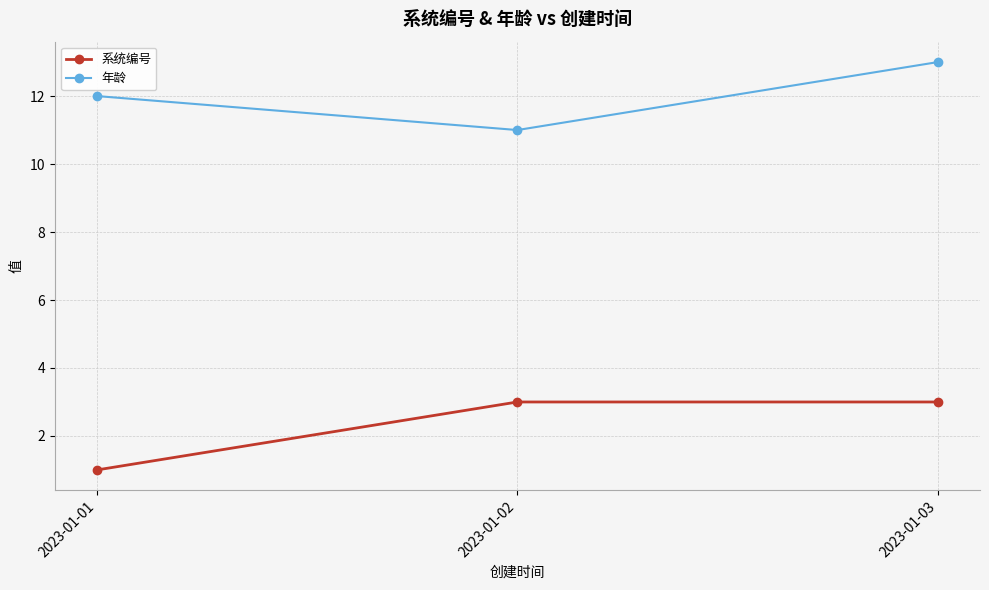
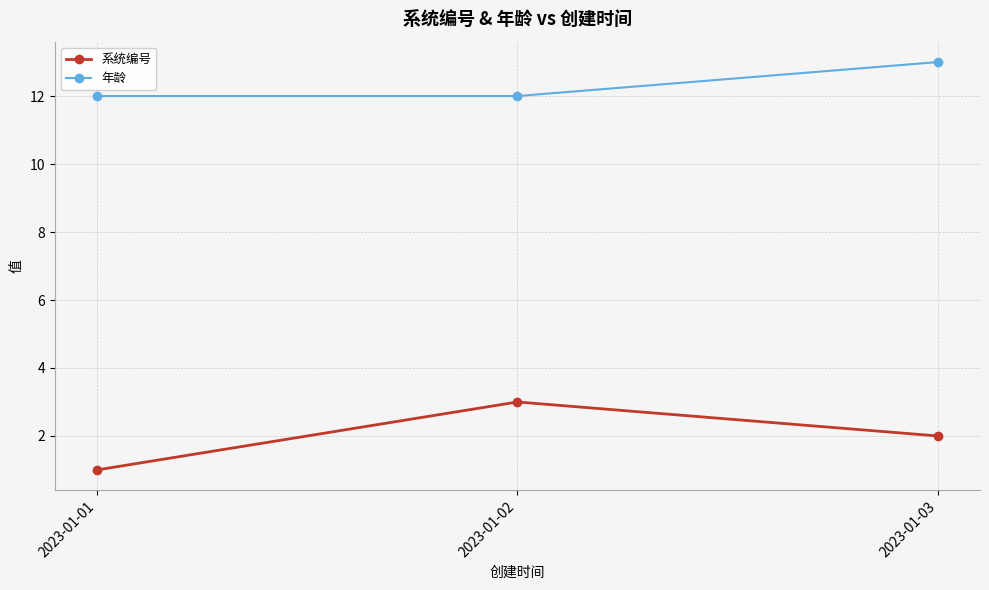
年龄, 2023-01-02: 11 -> 12
系统编号, 2023-01-03: 3 -> 2
